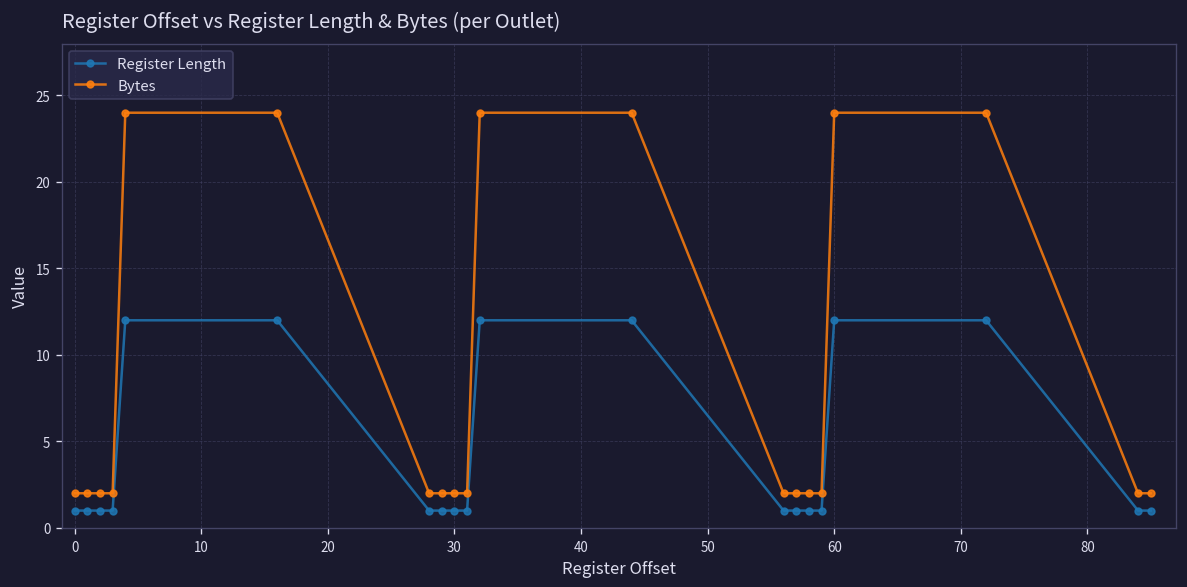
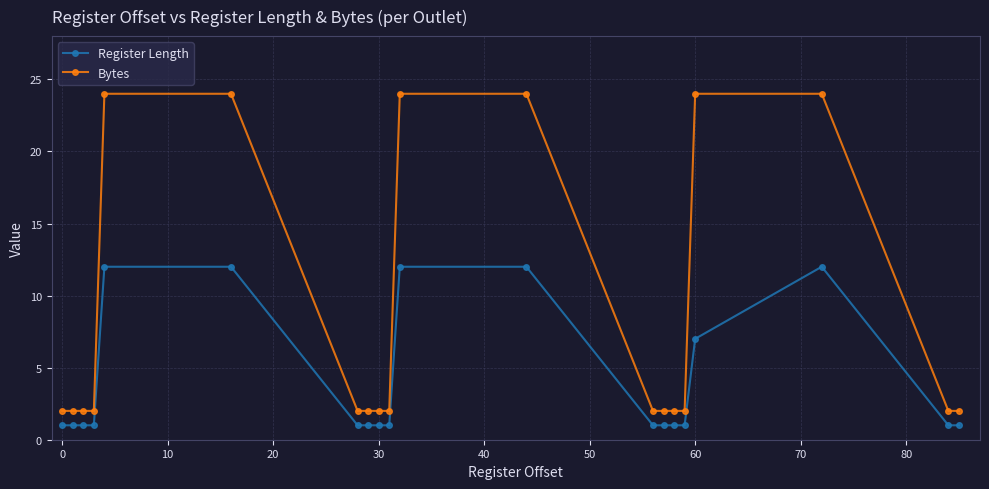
Register Length, 60: 12 -> 7
